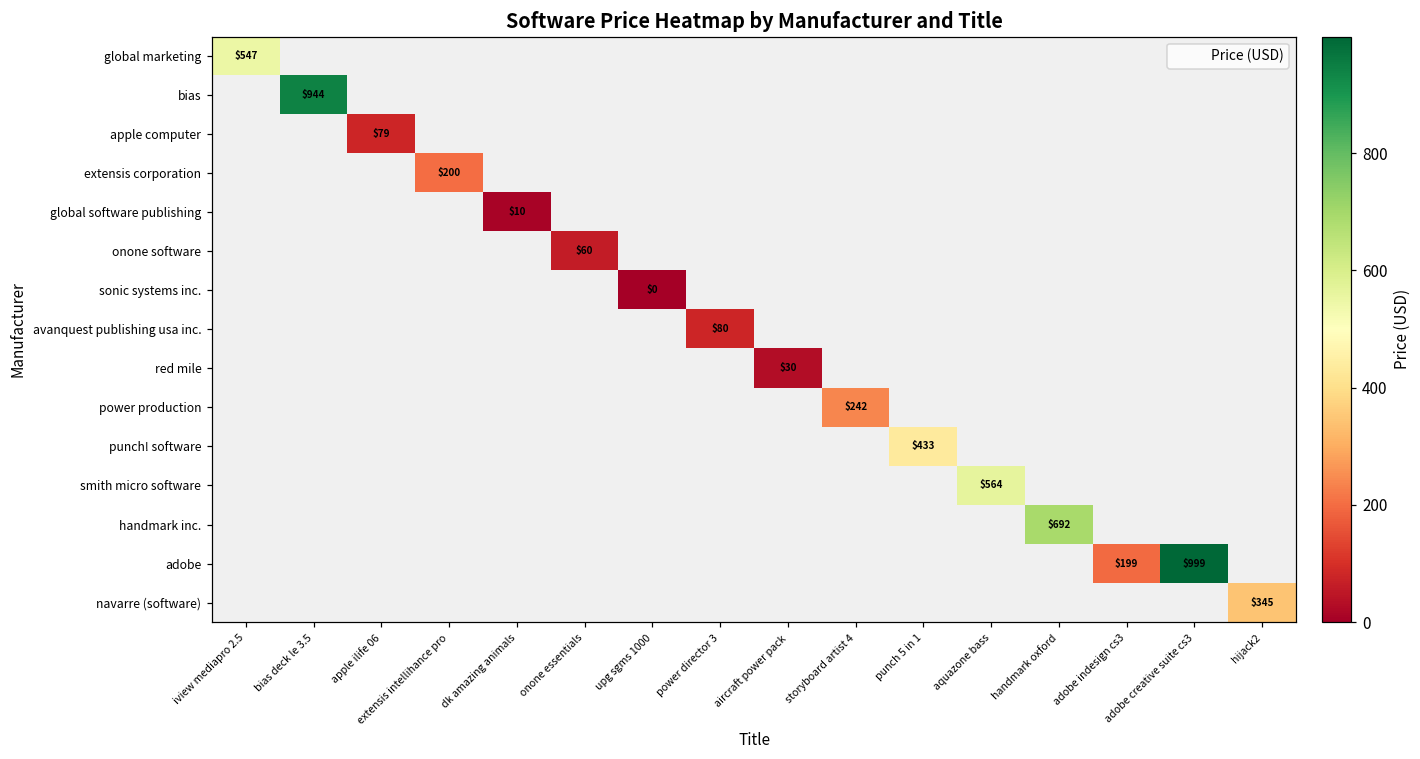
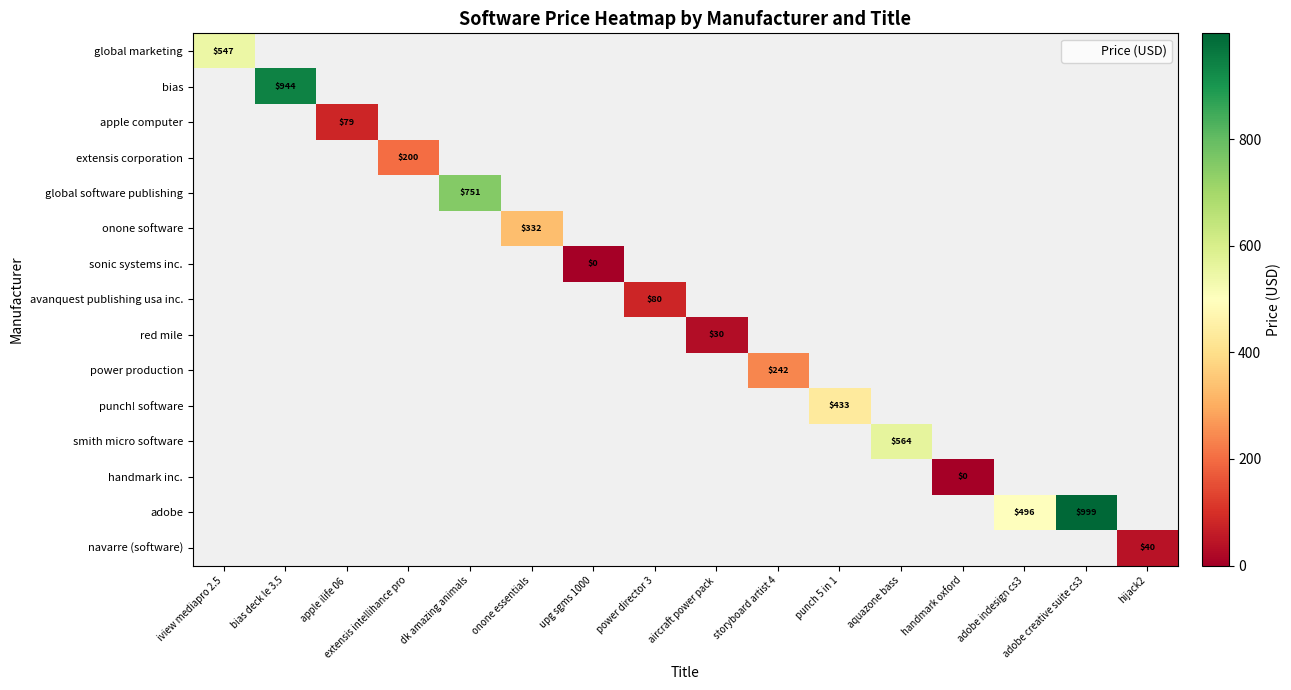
global software publishing, dk amazing animals: $10 -> $751
onone software, onone essentials: $60 -> $332
handmark inc., handmark oxford: $692 -> $0
adobe, adobe indesign cs3: $199 -> $496
navarre (software), hijack2: $345 -> $40
